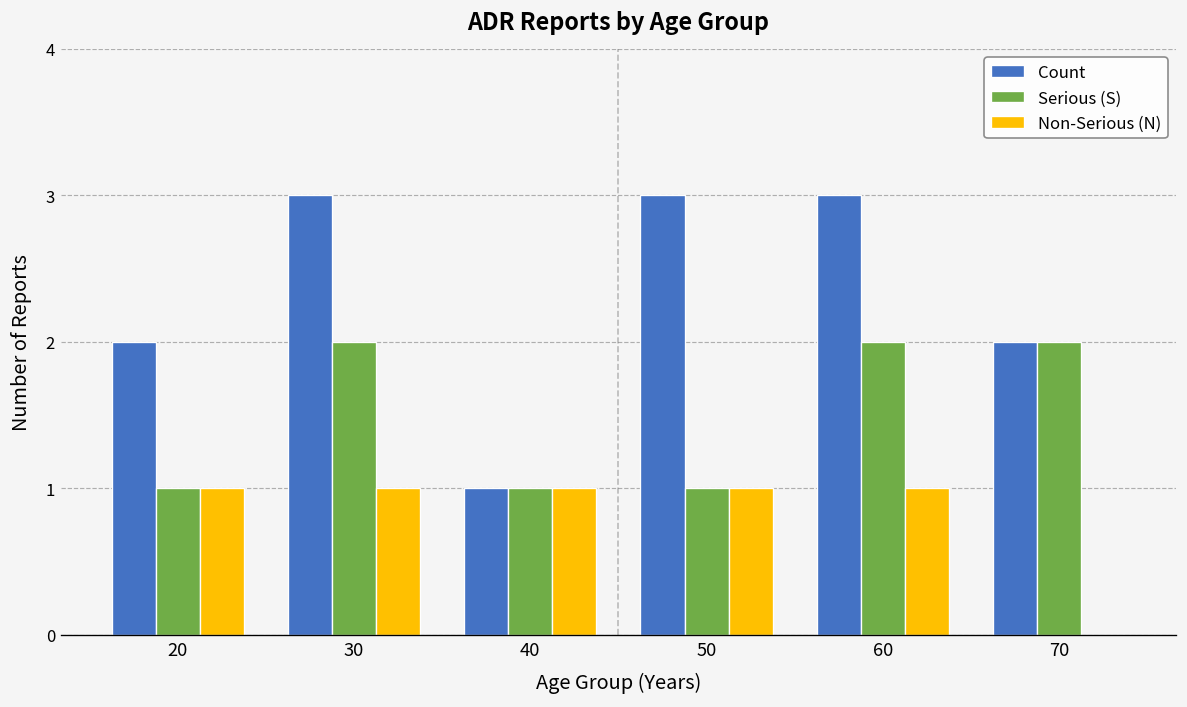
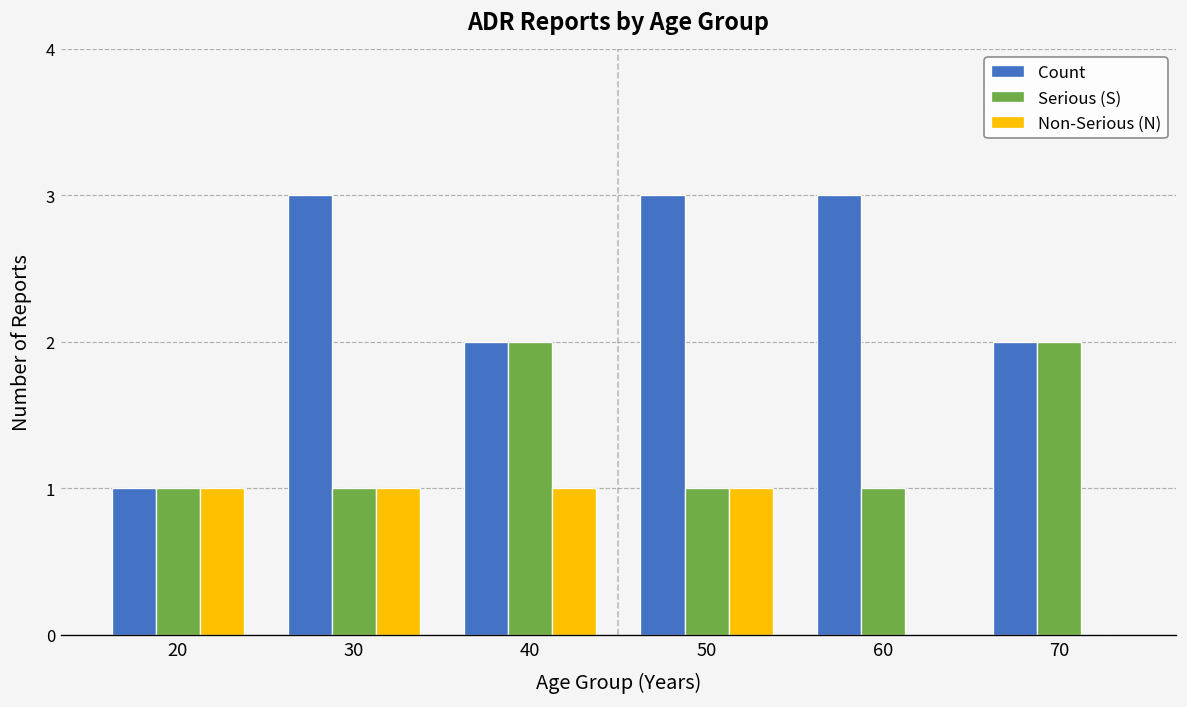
Count, 20: 2 -> 1
Serious (S), 30: 2 -> 1
Count, 40: 1 -> 2
Serious (S), 40: 1 -> 2
Serious (S), 60: 2 -> 1
Non-Serious (N), 60: 1 -> 0
